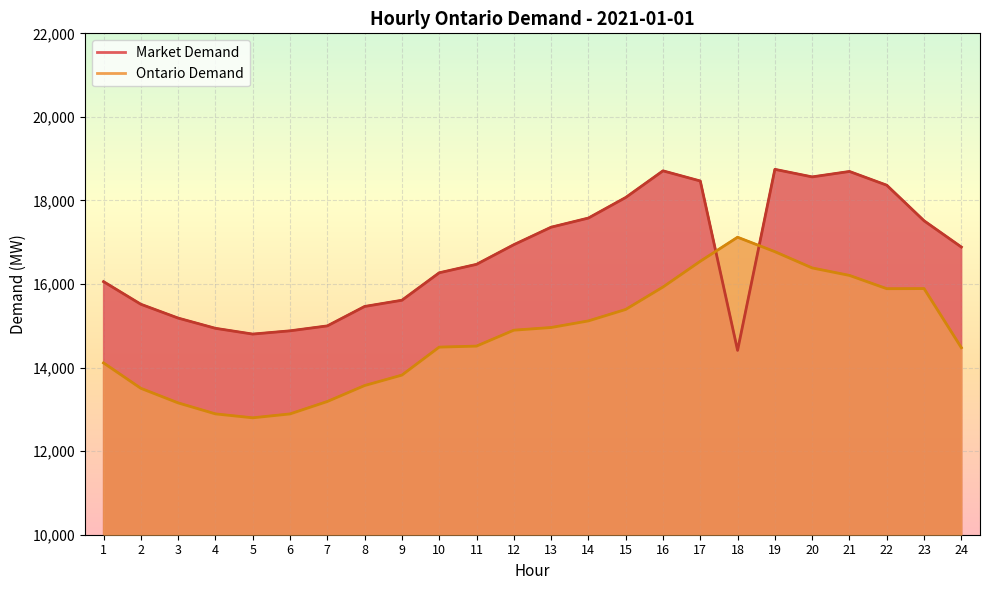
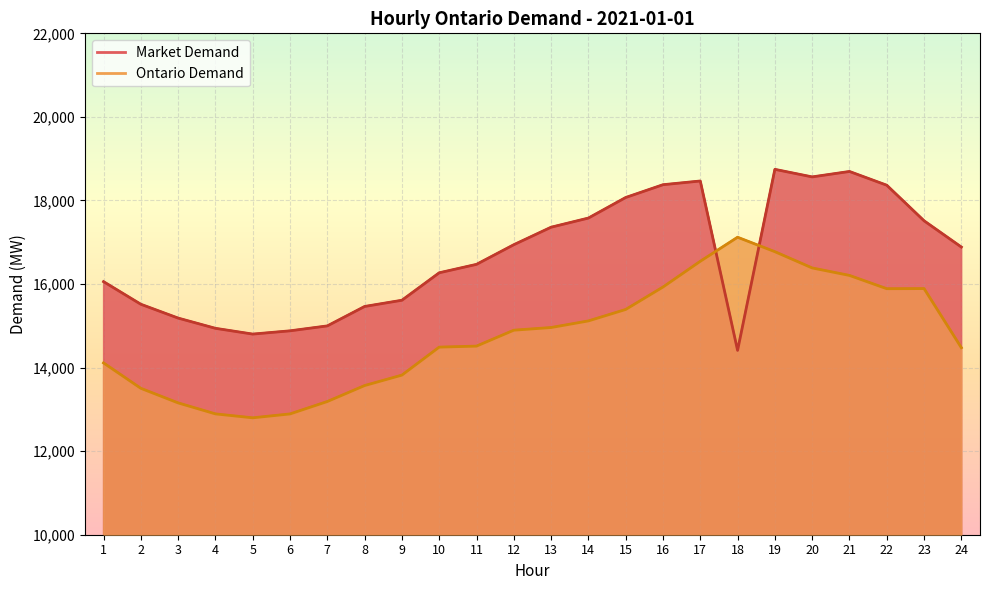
Market Demand, 16: 18,700 -> 18,400
